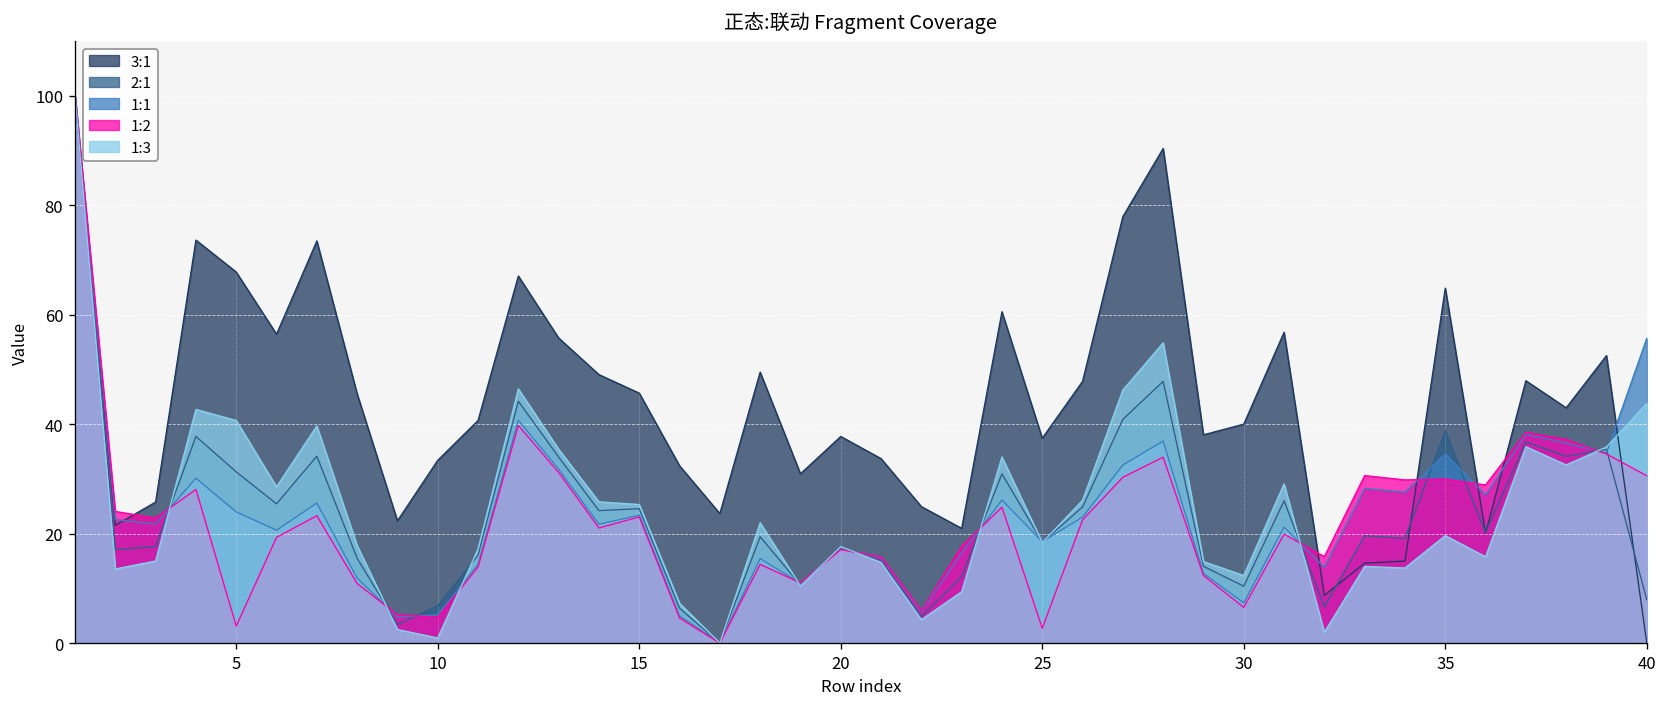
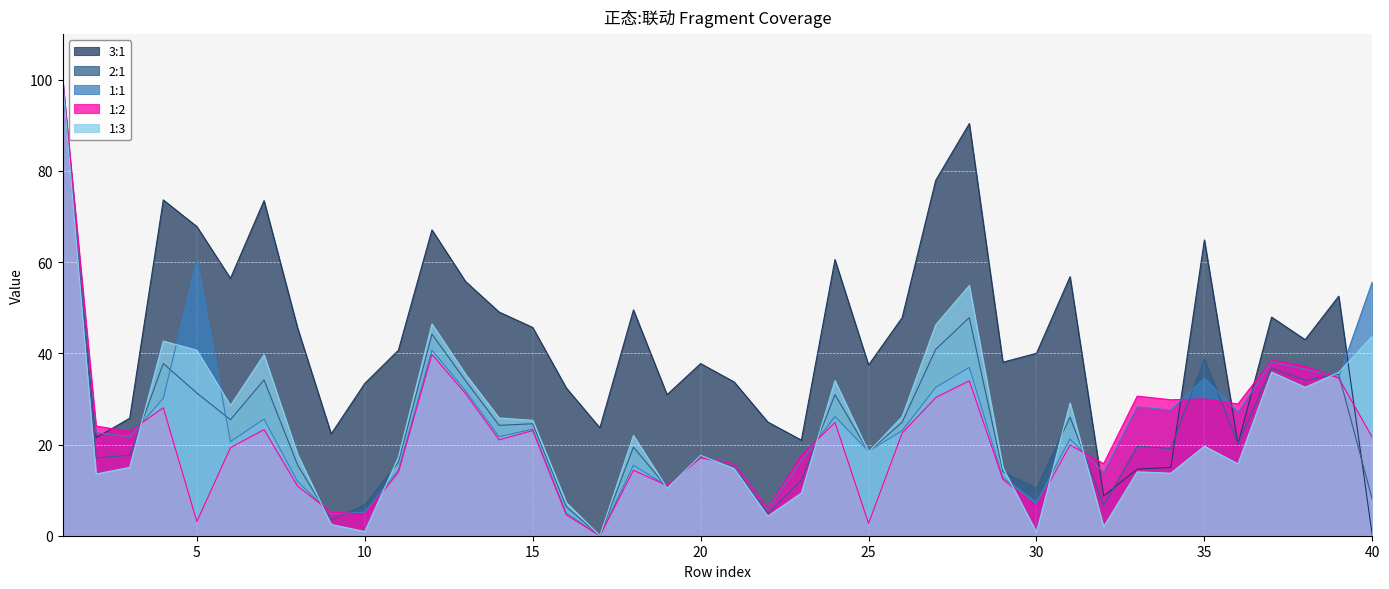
1:1, 5: 24 -> 61
1:3, 30: 12 -> 1
1:2, 40: 31 -> 22
